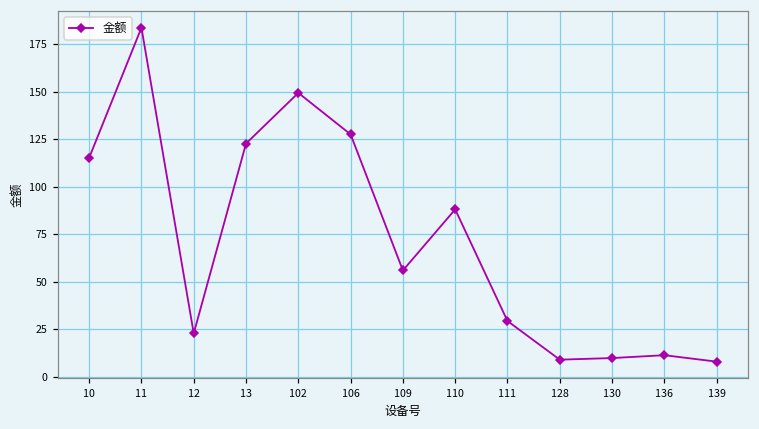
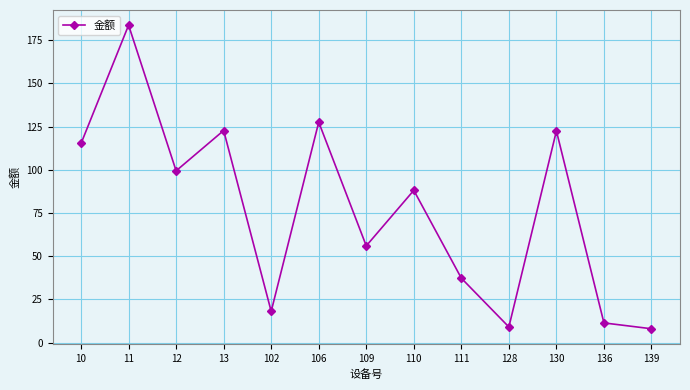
12: 23 -> 99
102: 149 -> 18
111: 29 -> 37
130: 10 -> 122
